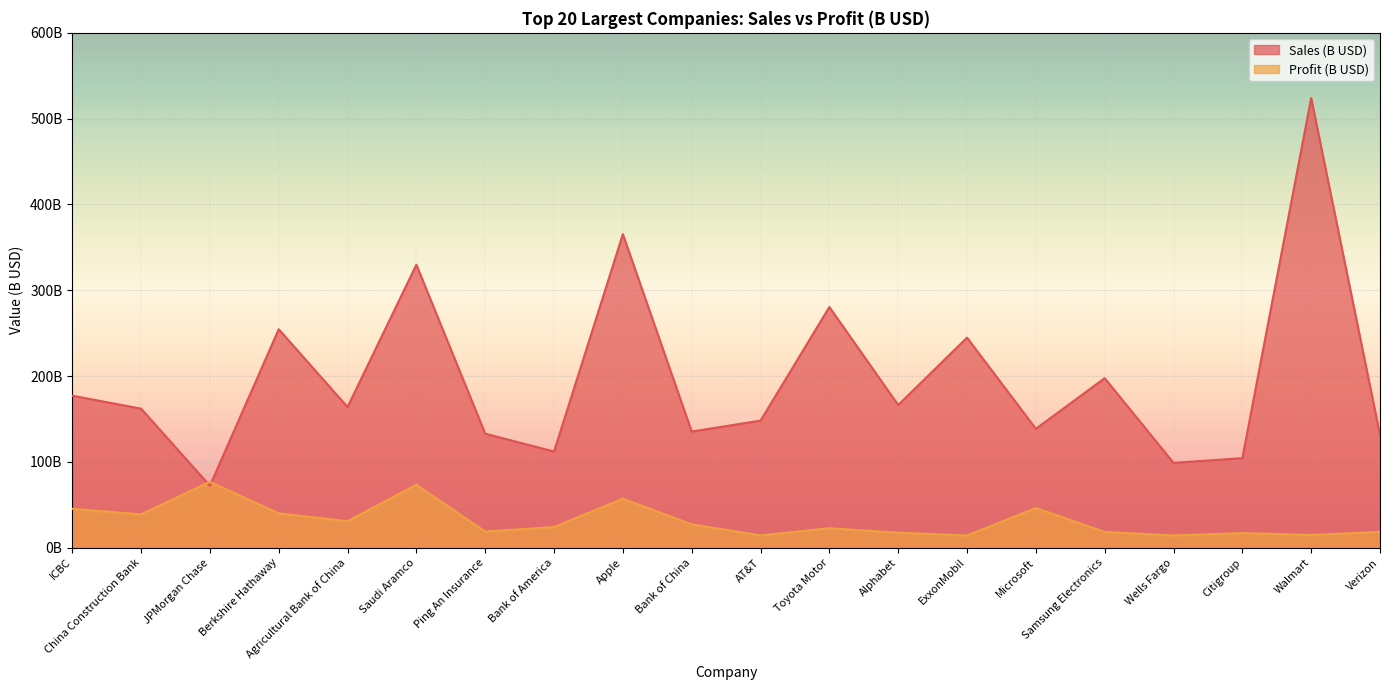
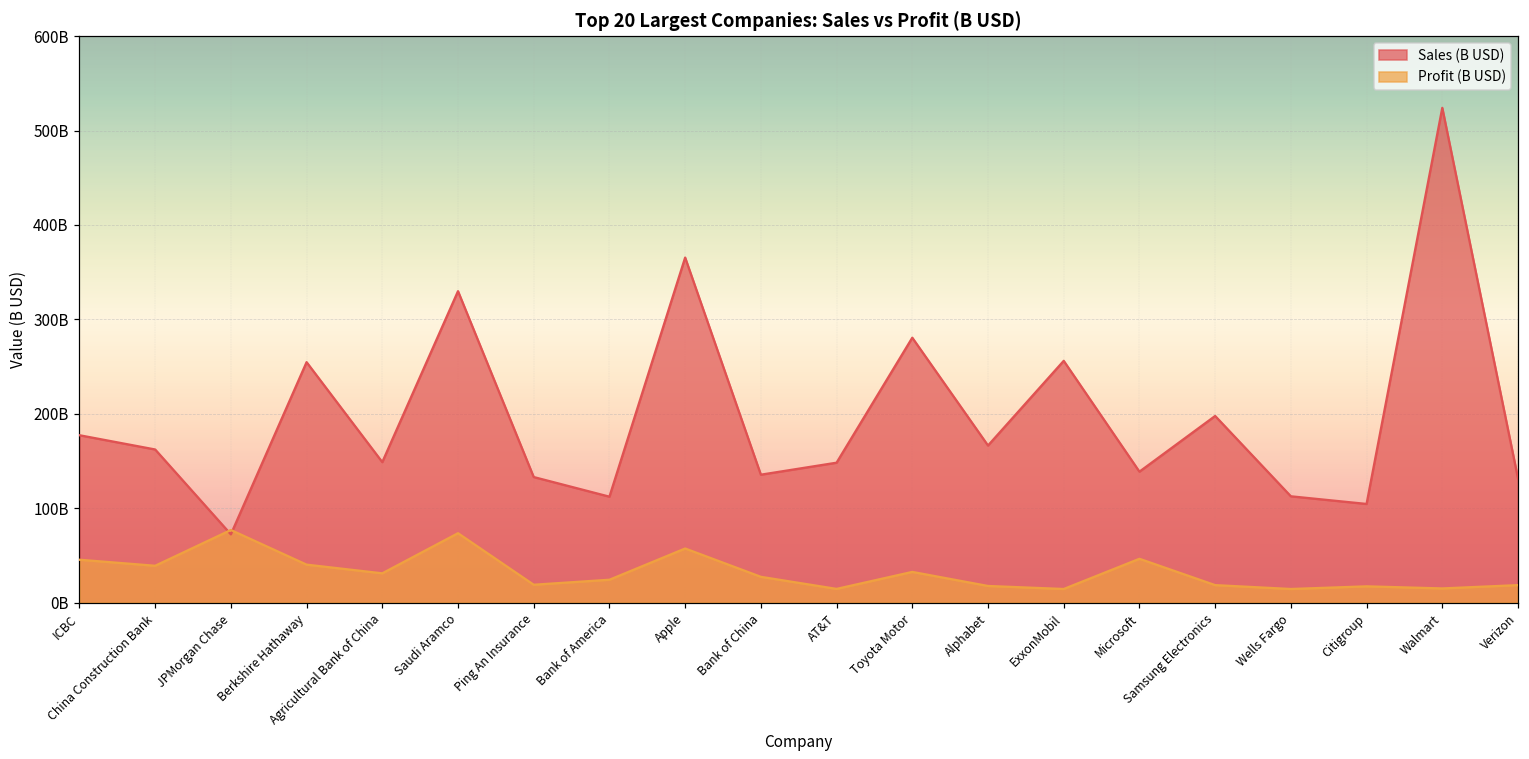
Sales (B USD), Agricultural Bank of China: 160000000000 -> 150000000000
Profit (B USD), Toyota Motor: 20000000000 -> 30000000000
Sales (B USD), ExxonMobil: 240000000000 -> 260000000000
Sales (B USD), Wells Fargo: 100000000000 -> 110000000000
